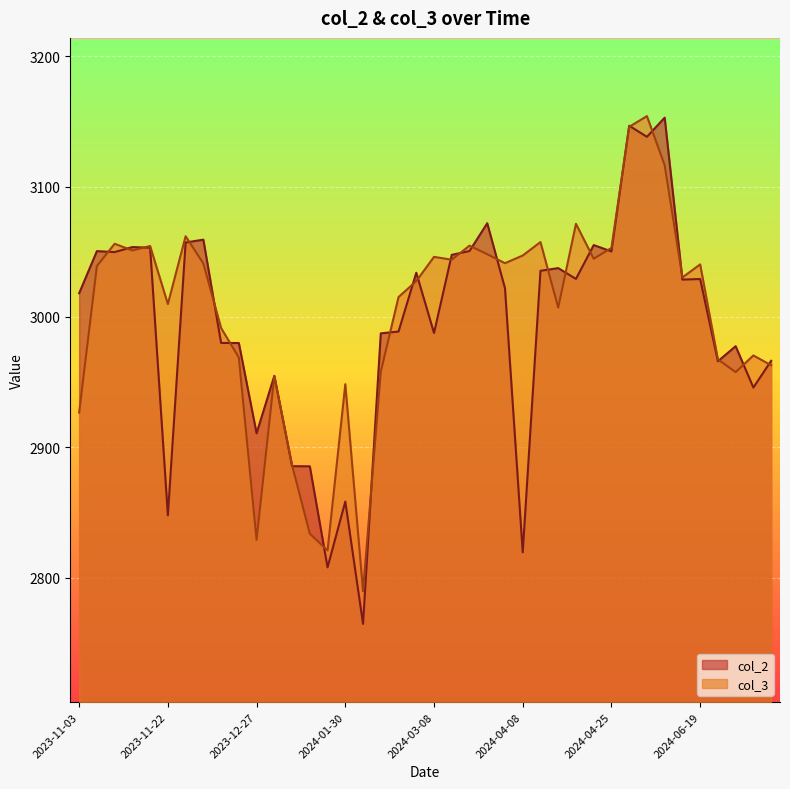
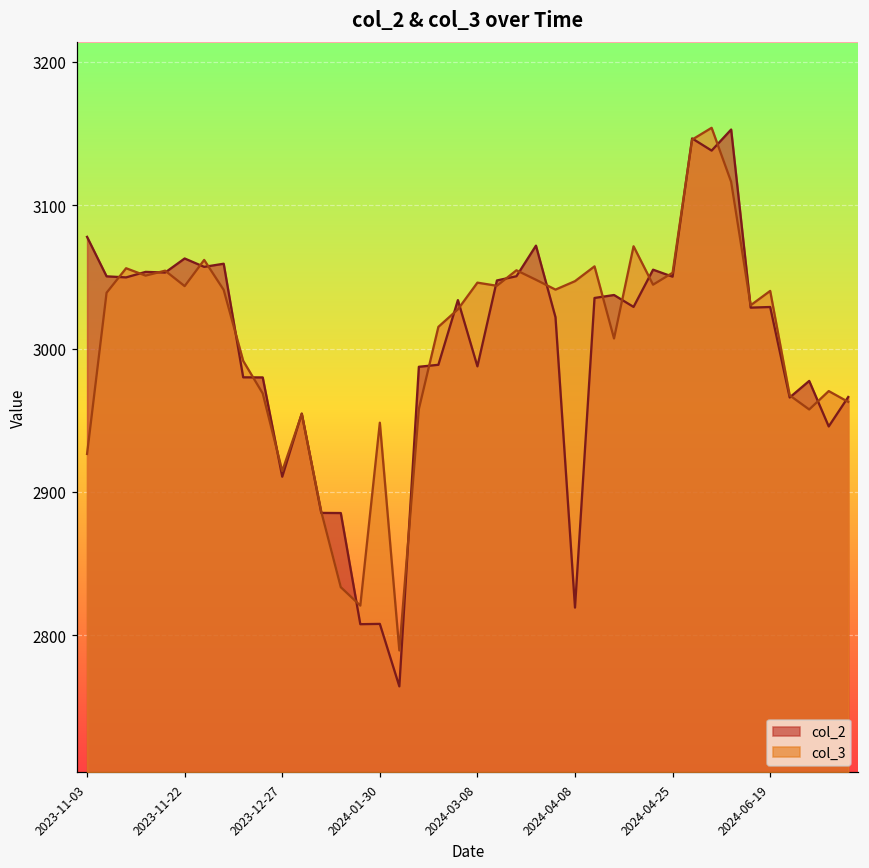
col_2, 2023-11-03: 3018 -> 3078
col_2, 2023-11-22: 2848 -> 3063
col_3, 2023-11-22: 3010 -> 3044
col_3, 2023-12-27: 2829 -> 2915
col_2, 2024-01-30: 2858 -> 2808
